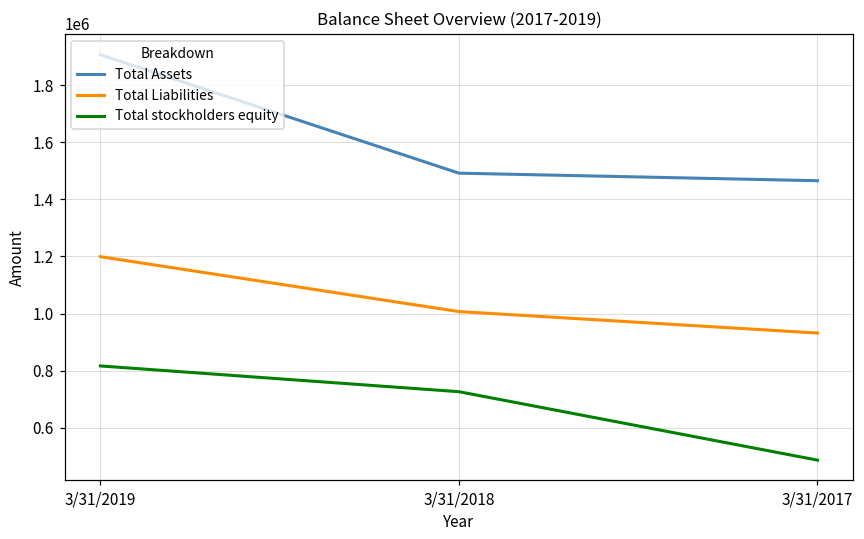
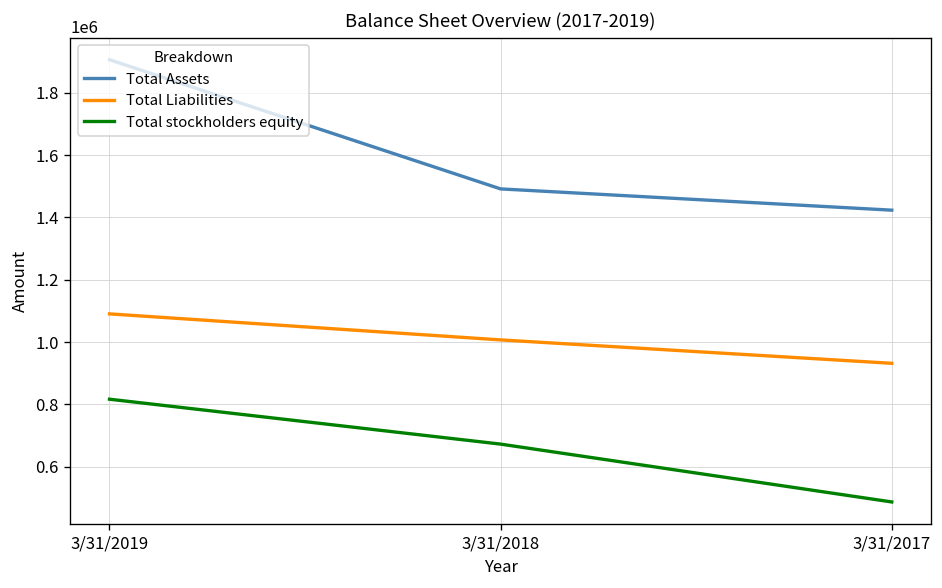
Total Liabilities, 3/31/2019: 1200000 -> 1090000
Total stockholders equity, 3/31/2018: 730000 -> 670000
Total Assets, 3/31/2017: 1470000 -> 1420000
